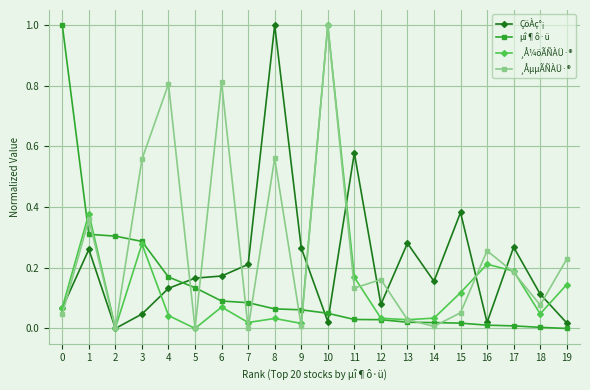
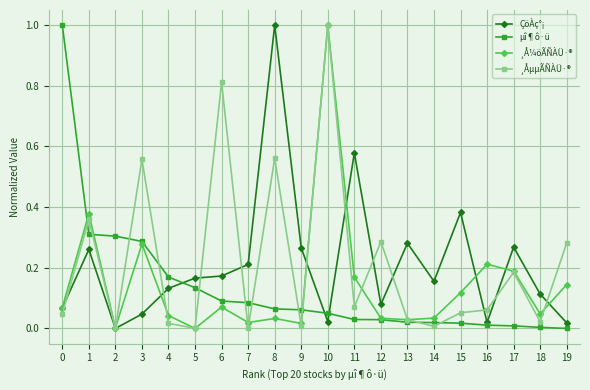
¸ÅµµÃÑÀÜ·®, 4: 0.81 -> 0.02
¸ÅµµÃÑÀÜ·®, 11: 0.13 -> 0.07
¸ÅµµÃÑÀÜ·®, 12: 0.16 -> 0.29
¸ÅµµÃÑÀÜ·®, 16: 0.26 -> 0.06
¸ÅµµÃÑÀÜ·®, 18: 0.08 -> 0.02
¸ÅµµÃÑÀÜ·®, 19: 0.23 -> 0.28
